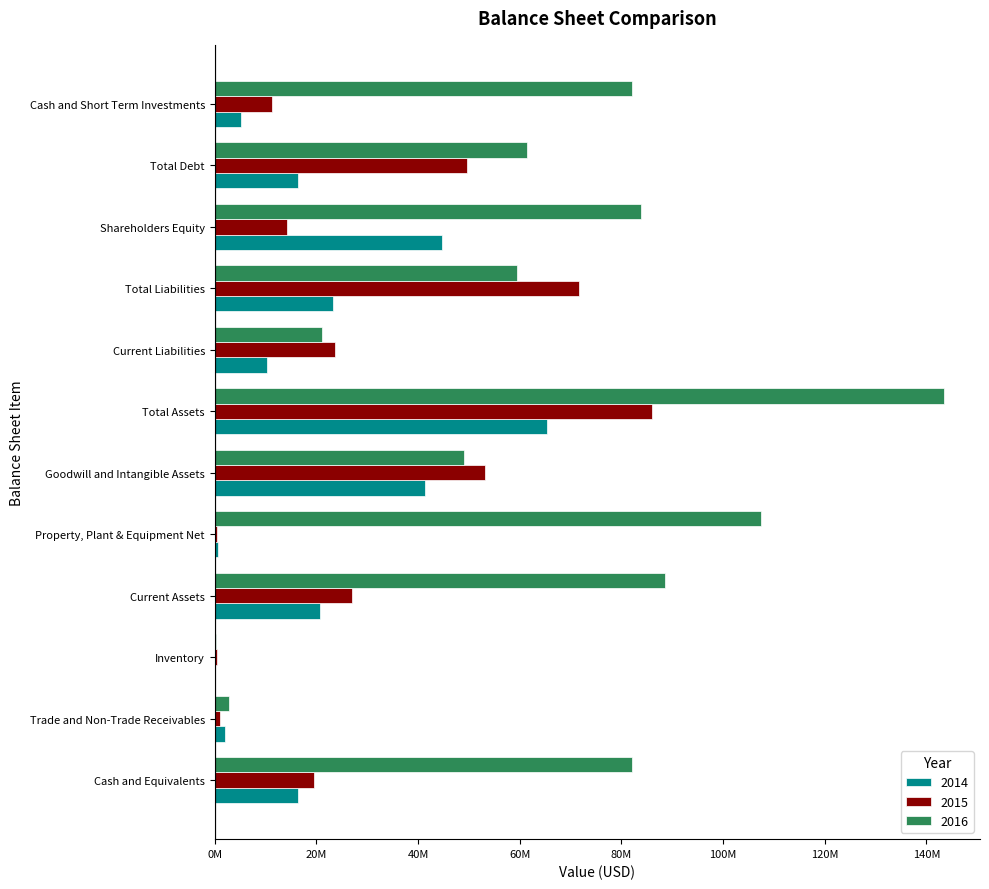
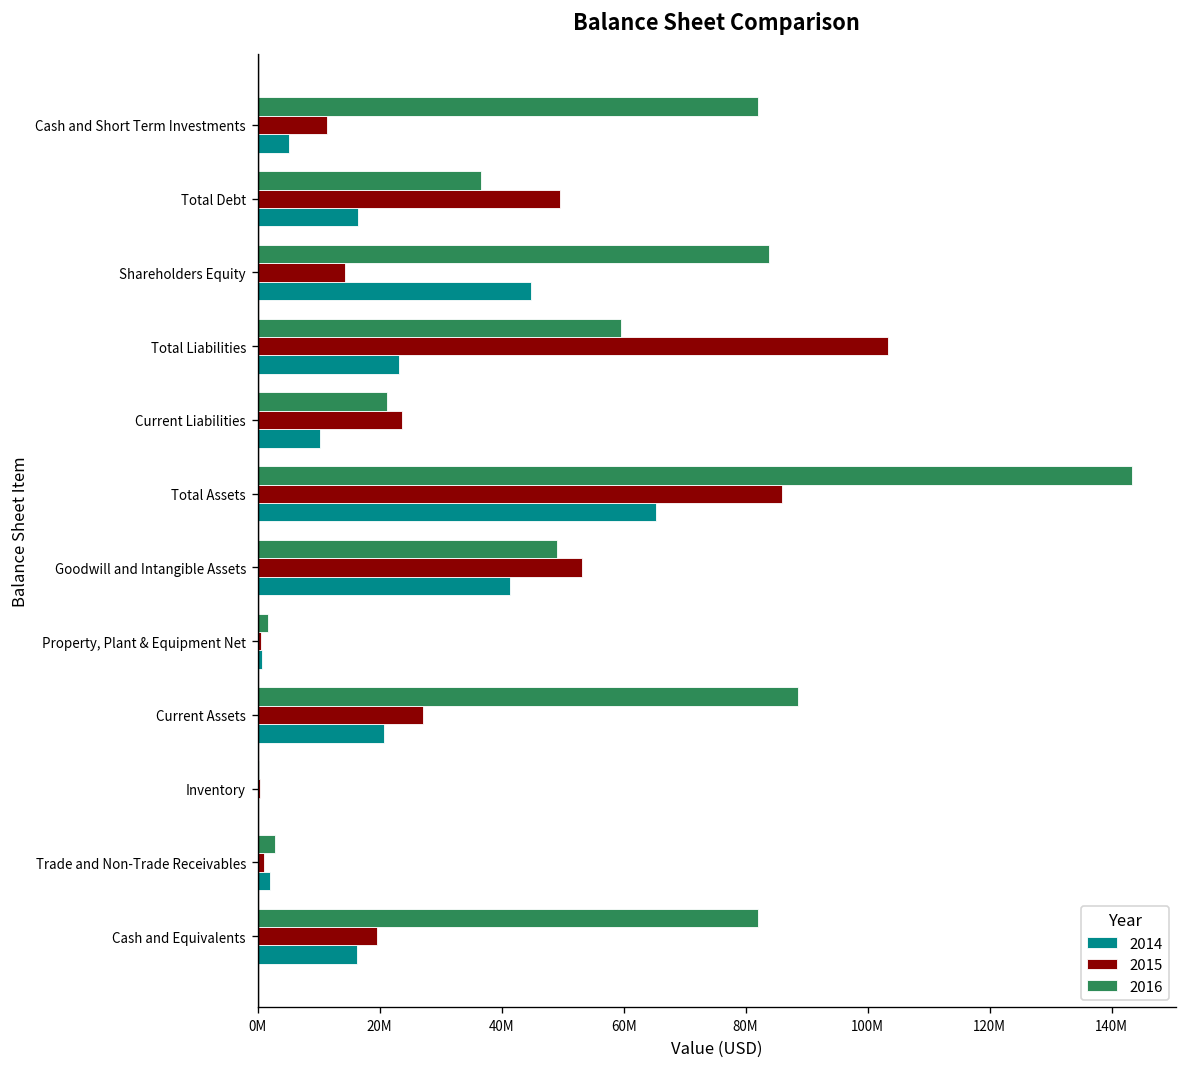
2016, Total Debt: 61000000 -> 37000000
2015, Total Liabilities: 72000000 -> 103000000
2016, Property, Plant & Equipment Net: 107000000 -> 2000000
